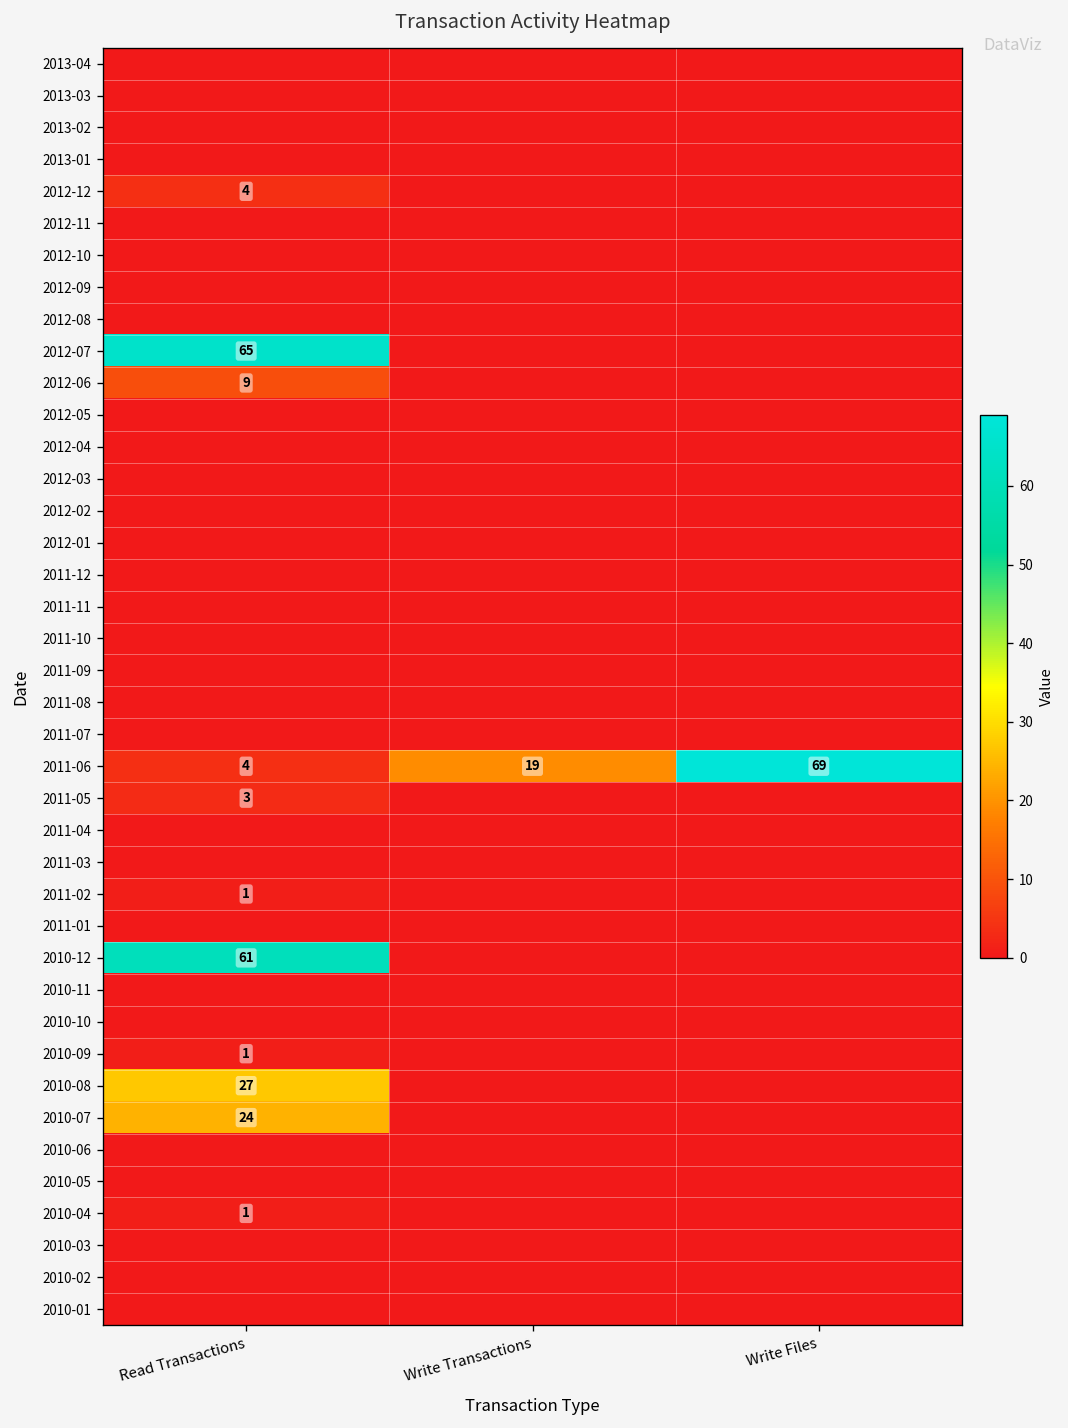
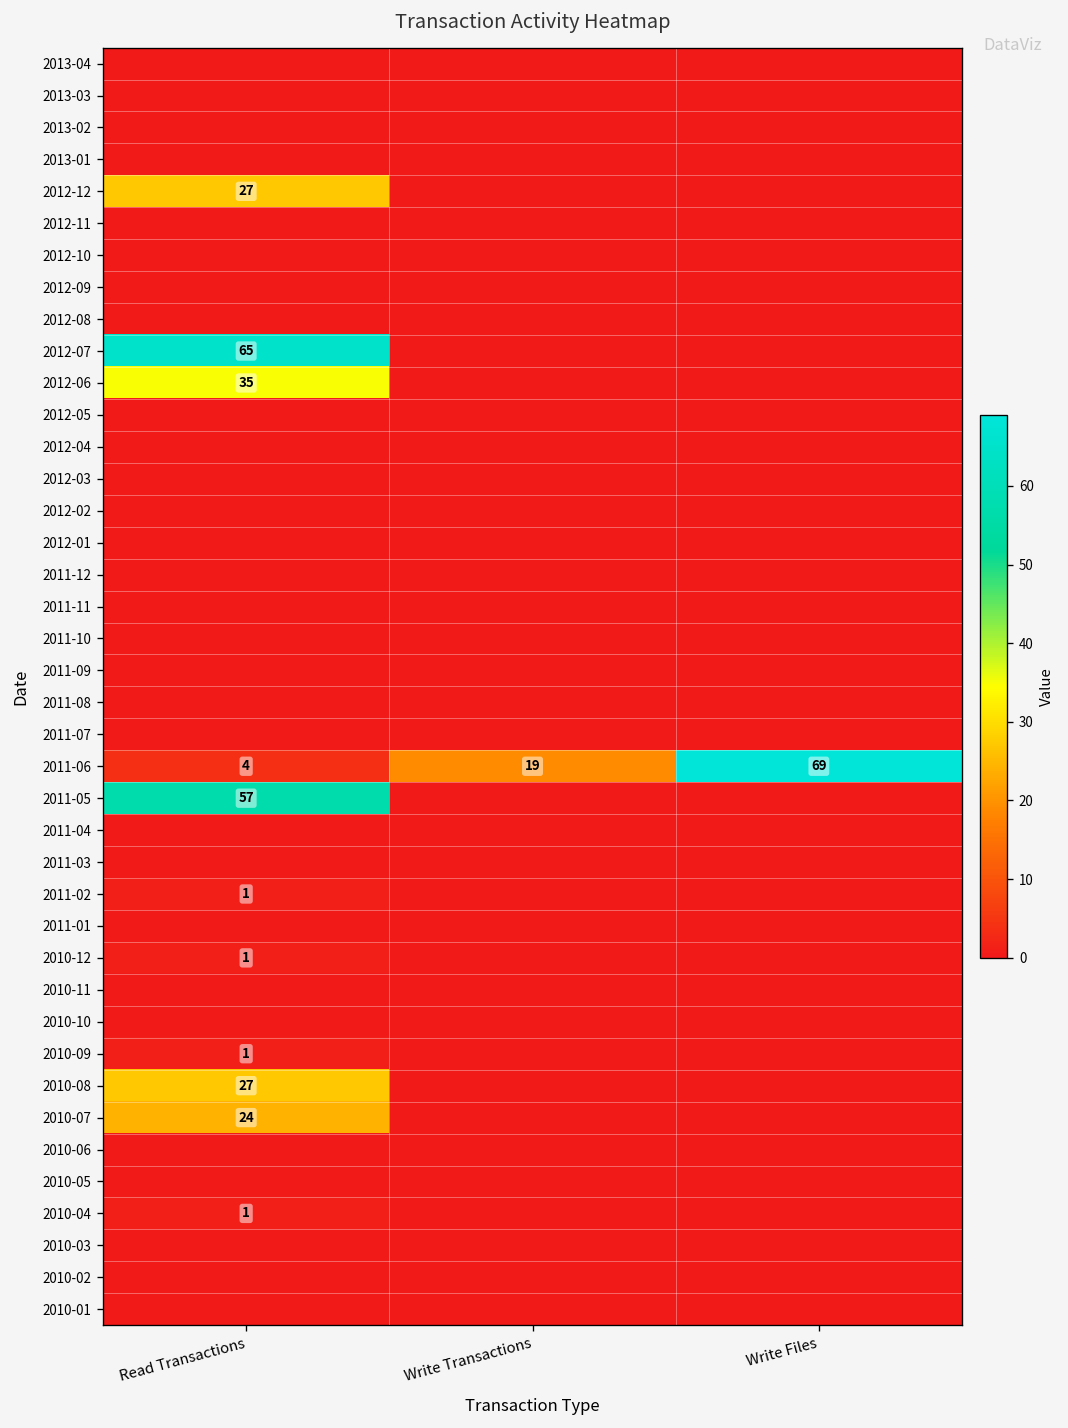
2012-12, Read Transactions: 4 -> 27
2012-06, Read Transactions: 9 -> 35
2011-05, Read Transactions: 3 -> 57
2010-12, Read Transactions: 61 -> 1
